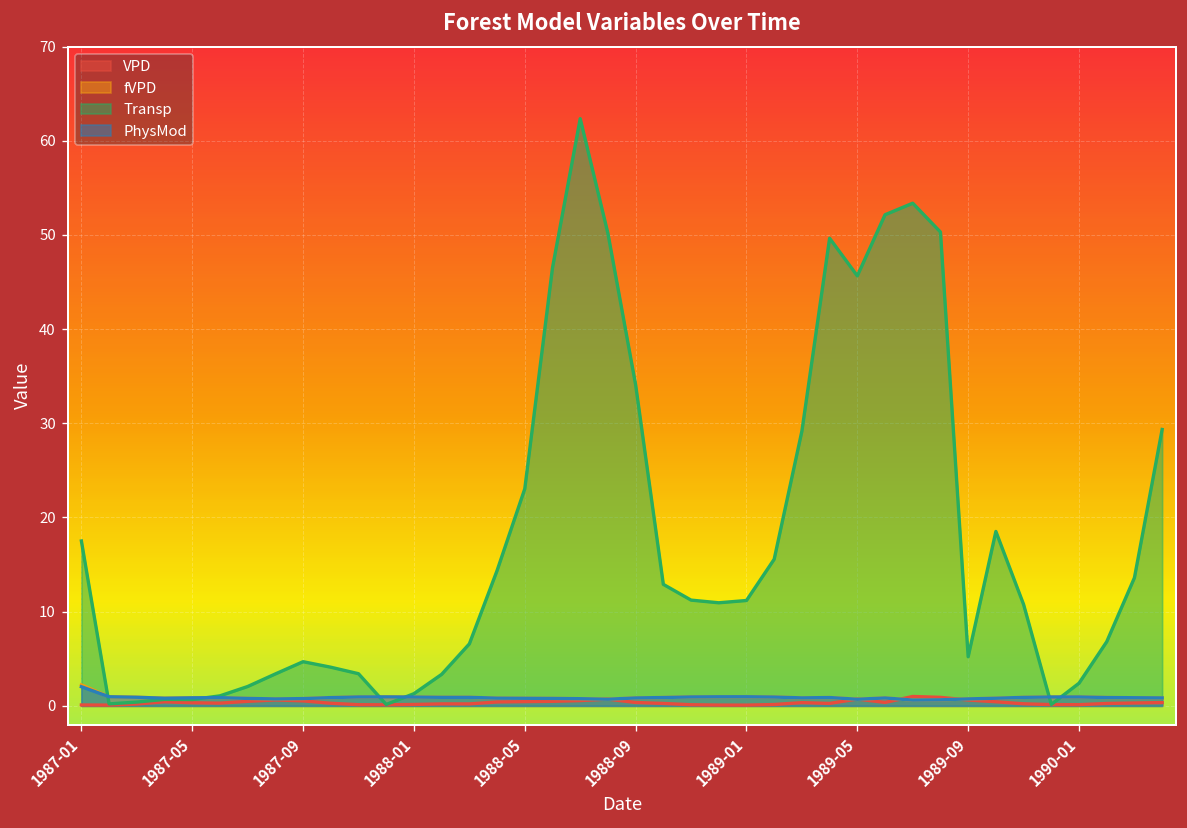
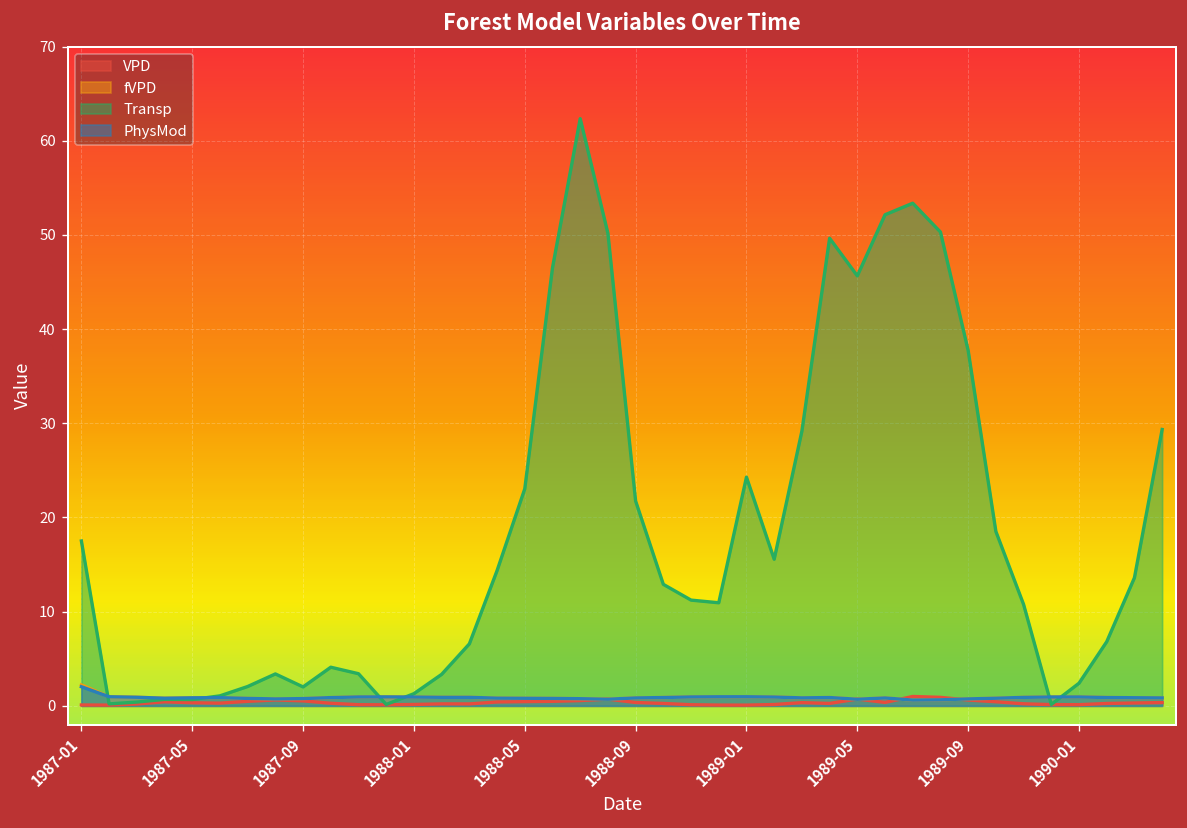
Transp, 1987-09: 5 -> 2
Transp, 1988-09: 34 -> 22
Transp, 1989-01: 11 -> 24
Transp, 1989-09: 5 -> 38
